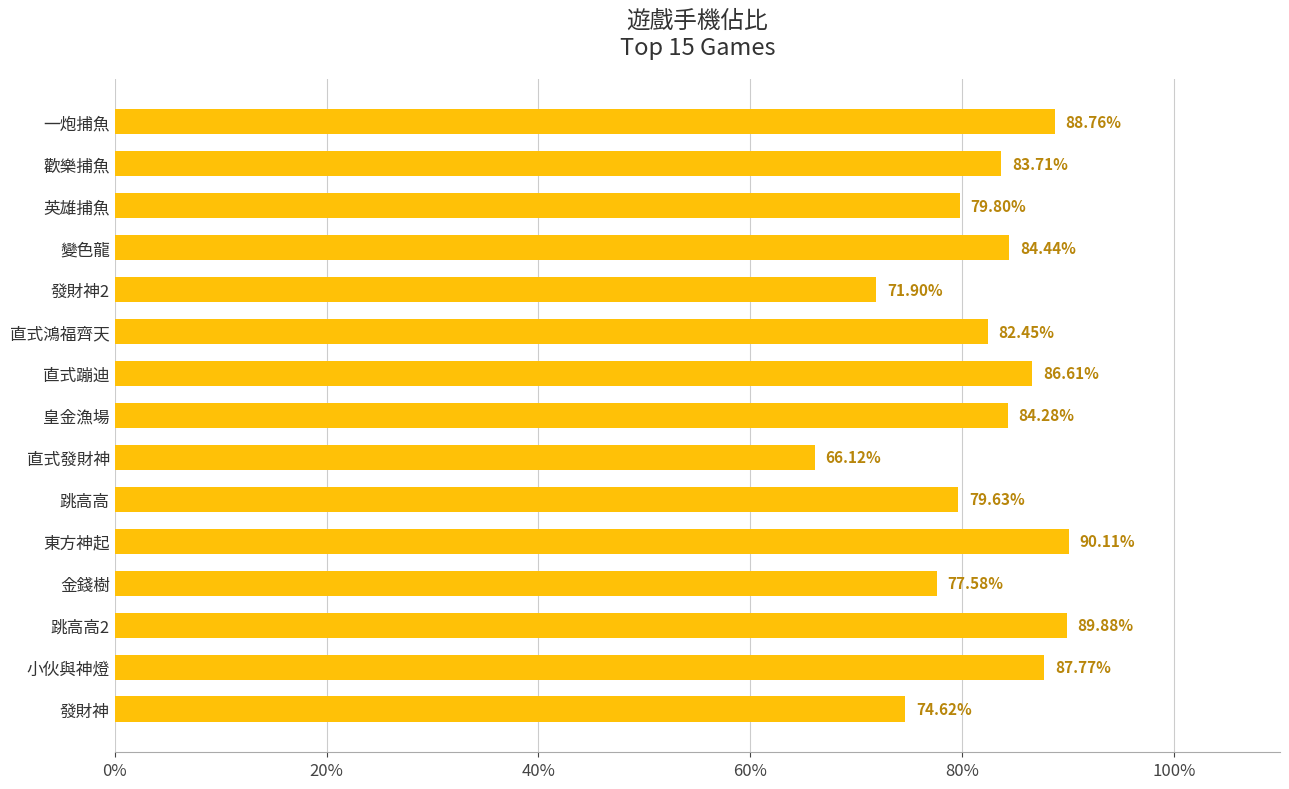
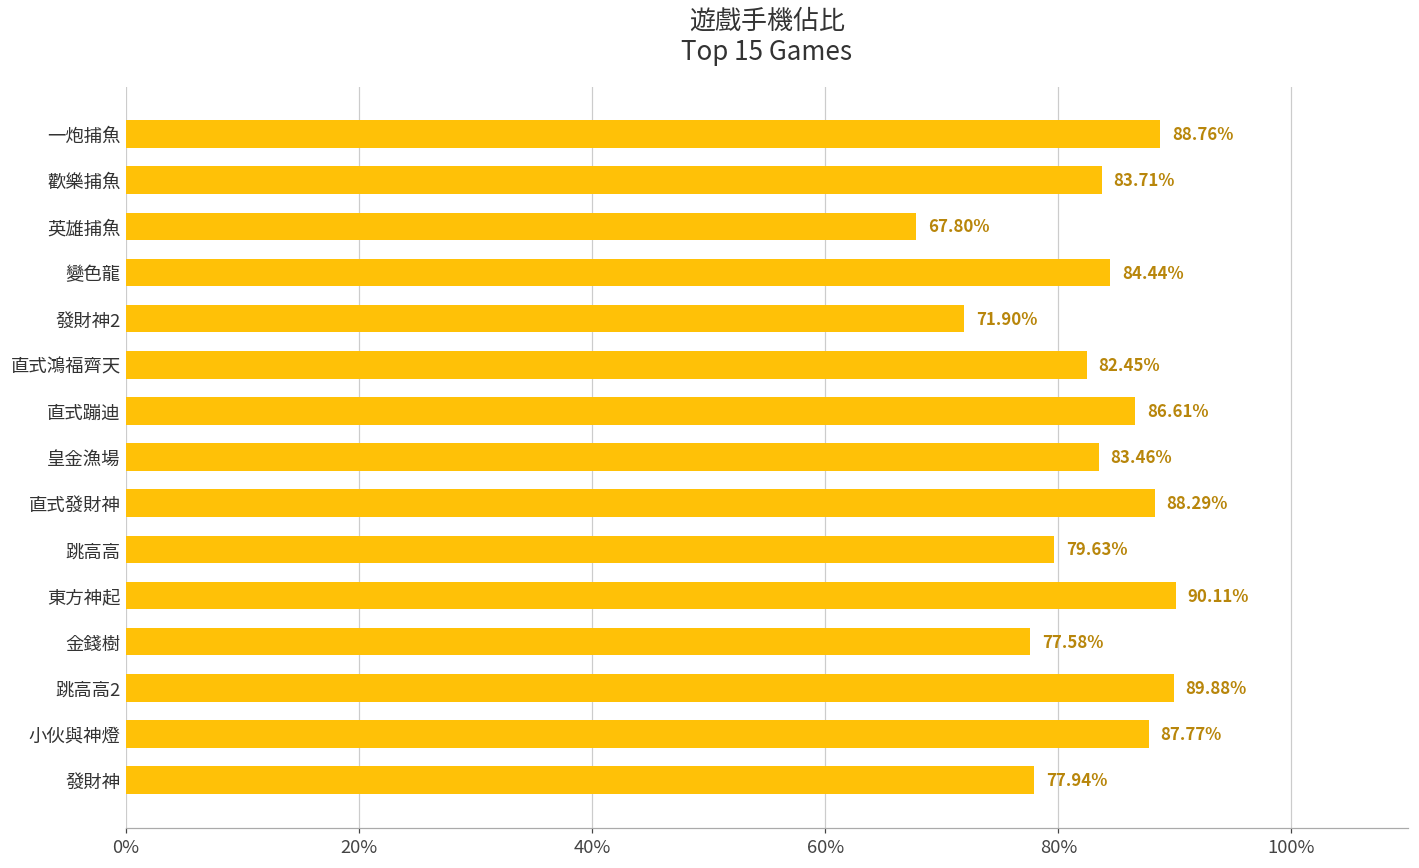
英雄捕魚: 79.80% -> 67.80%
皇金漁場: 84.28% -> 83.46%
直式發財神: 66.12% -> 88.29%
發財神: 74.62% -> 77.94%
